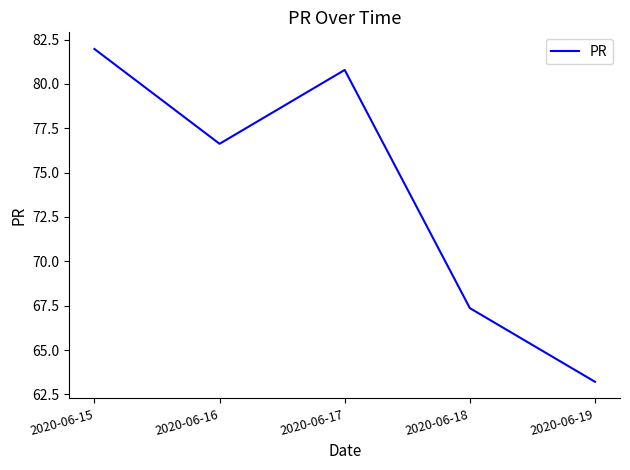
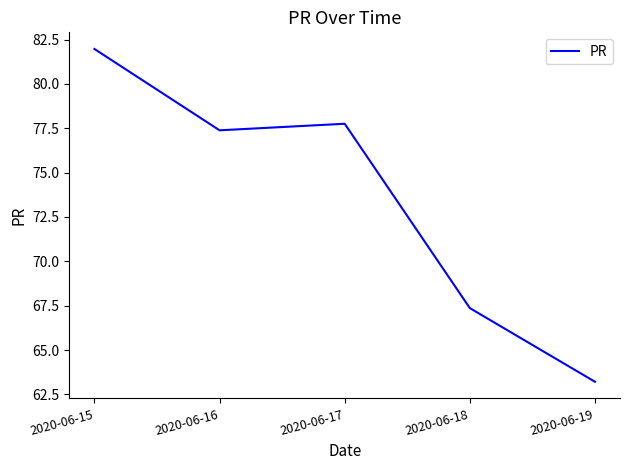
2020-06-16: 76.6 -> 77.4
2020-06-17: 80.8 -> 77.8
